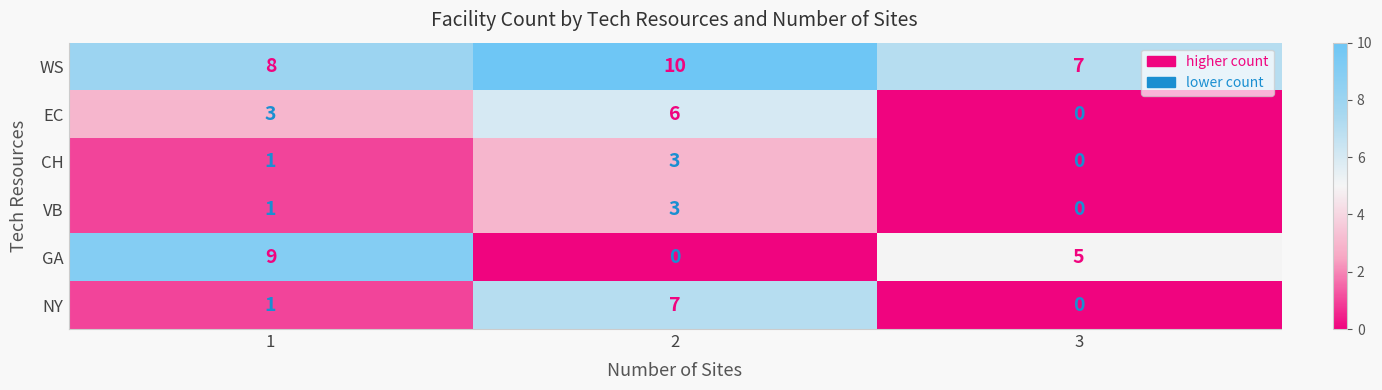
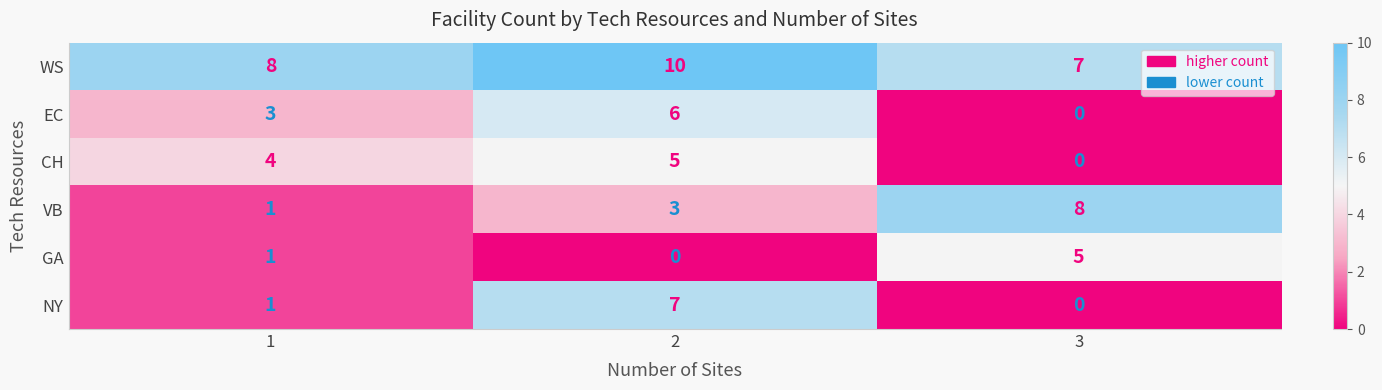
CH, 1: 1 -> 4
CH, 2: 3 -> 5
VB, 3: 0 -> 8
GA, 1: 9 -> 1
